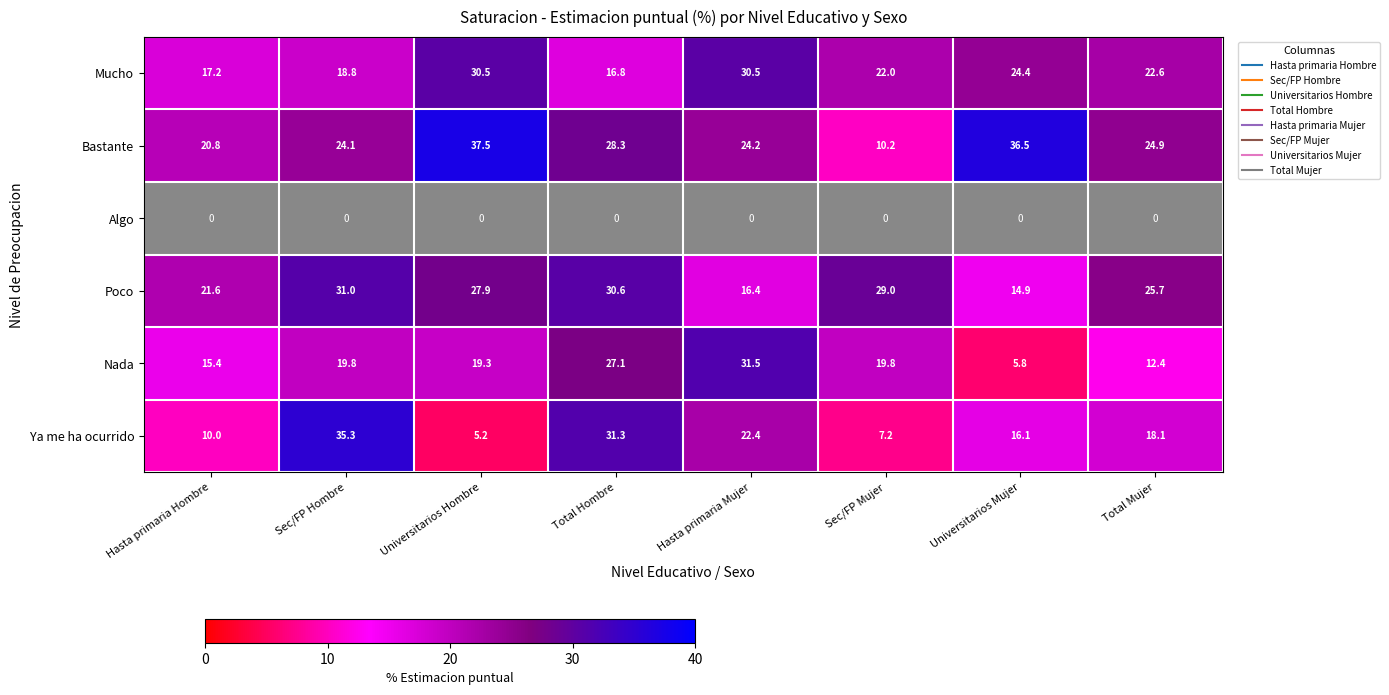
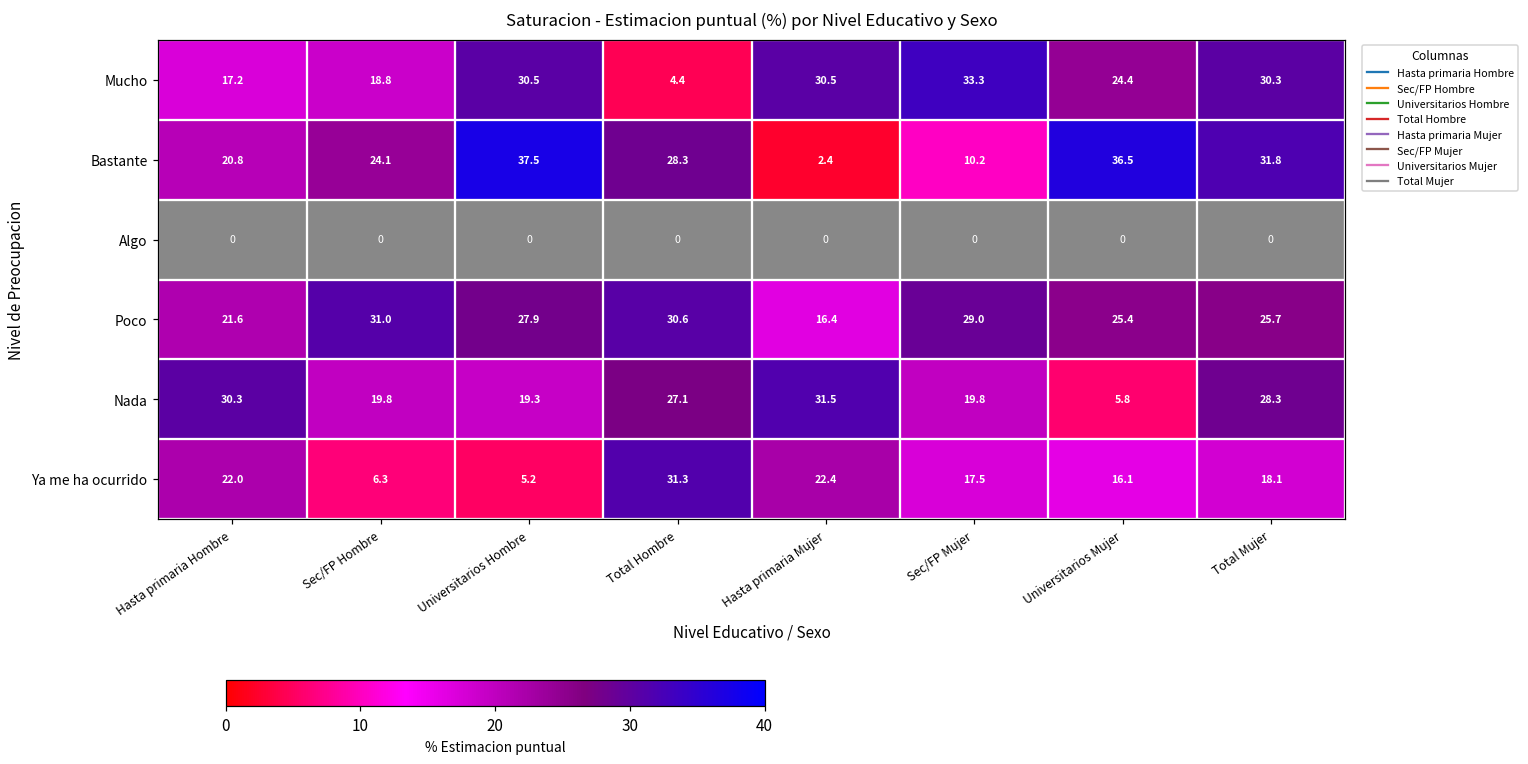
Mucho, Total Hombre: 16.8 -> 4.4
Mucho, Sec/FP Mujer: 22.0 -> 33.3
Mucho, Total Mujer: 22.6 -> 30.3
Bastante, Hasta primaria Mujer: 24.2 -> 2.4
Bastante, Total Mujer: 24.9 -> 31.8
Poco, Universitarios Mujer: 14.9 -> 25.4
Nada, Hasta primaria Hombre: 15.4 -> 30.3
Nada, Total Mujer: 12.4 -> 28.3
Ya me ha ocurrido, Hasta primaria Hombre: 10.0 -> 22.0
Ya me ha ocurrido, Sec/FP Hombre: 35.3 -> 6.3
Ya me ha ocurrido, Sec/FP Mujer: 7.2 -> 17.5
